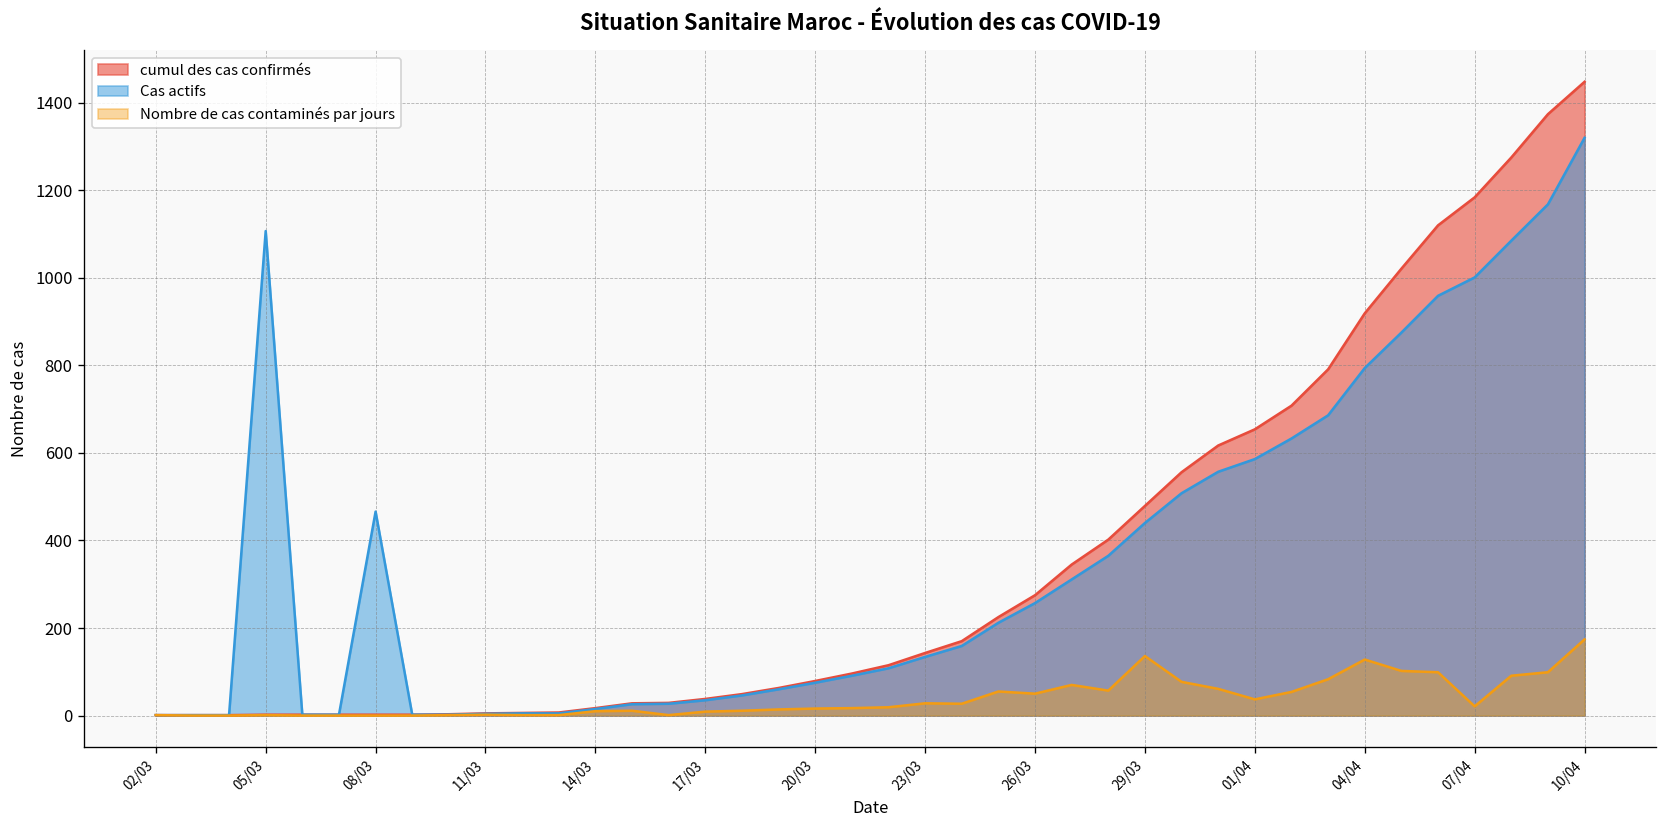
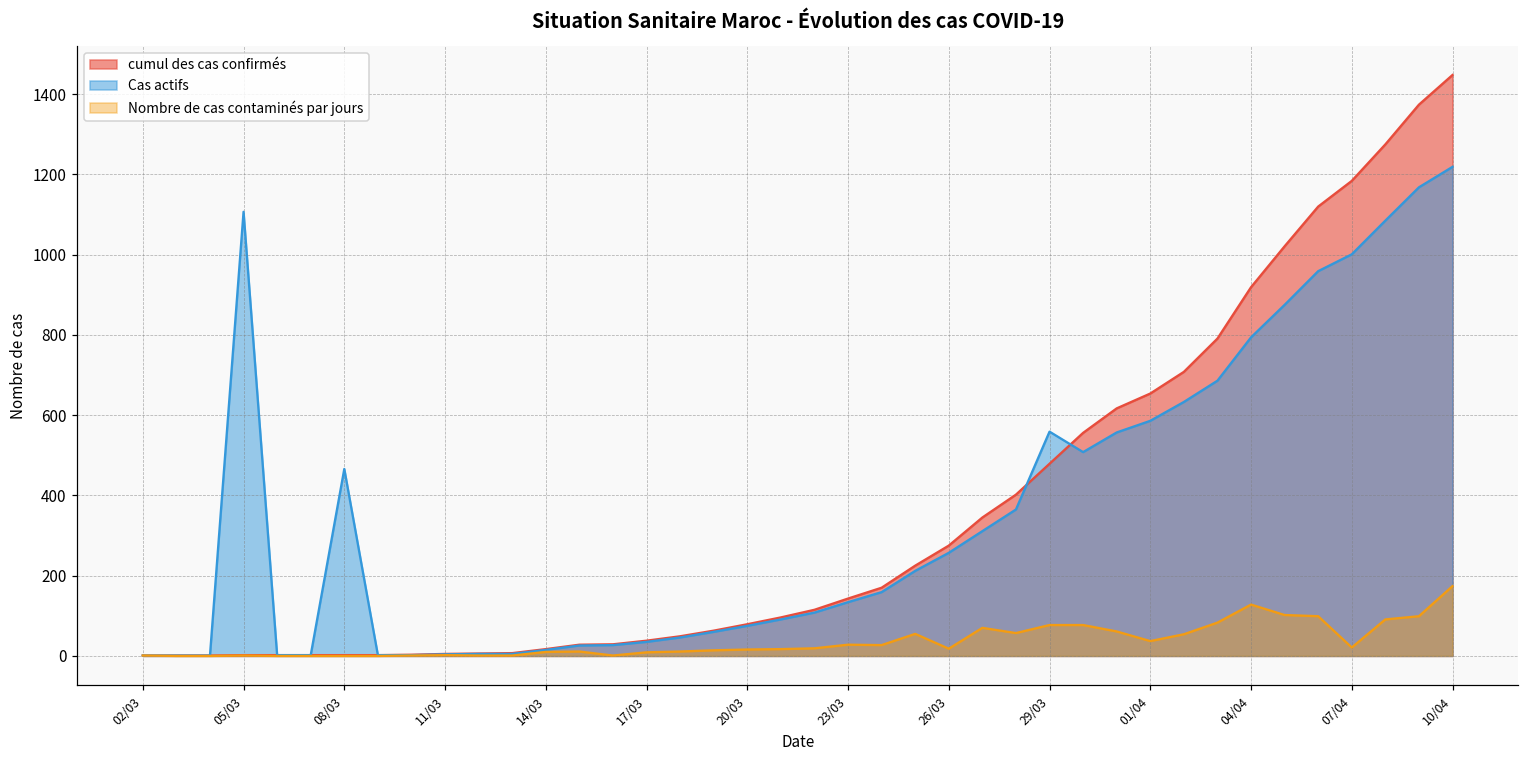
Nombre de cas contaminés par jours, 26/03: 50 -> 20
Cas actifs, 29/03: 440 -> 560
Nombre de cas contaminés par jours, 29/03: 140 -> 80
Cas actifs, 10/04: 1320 -> 1220
